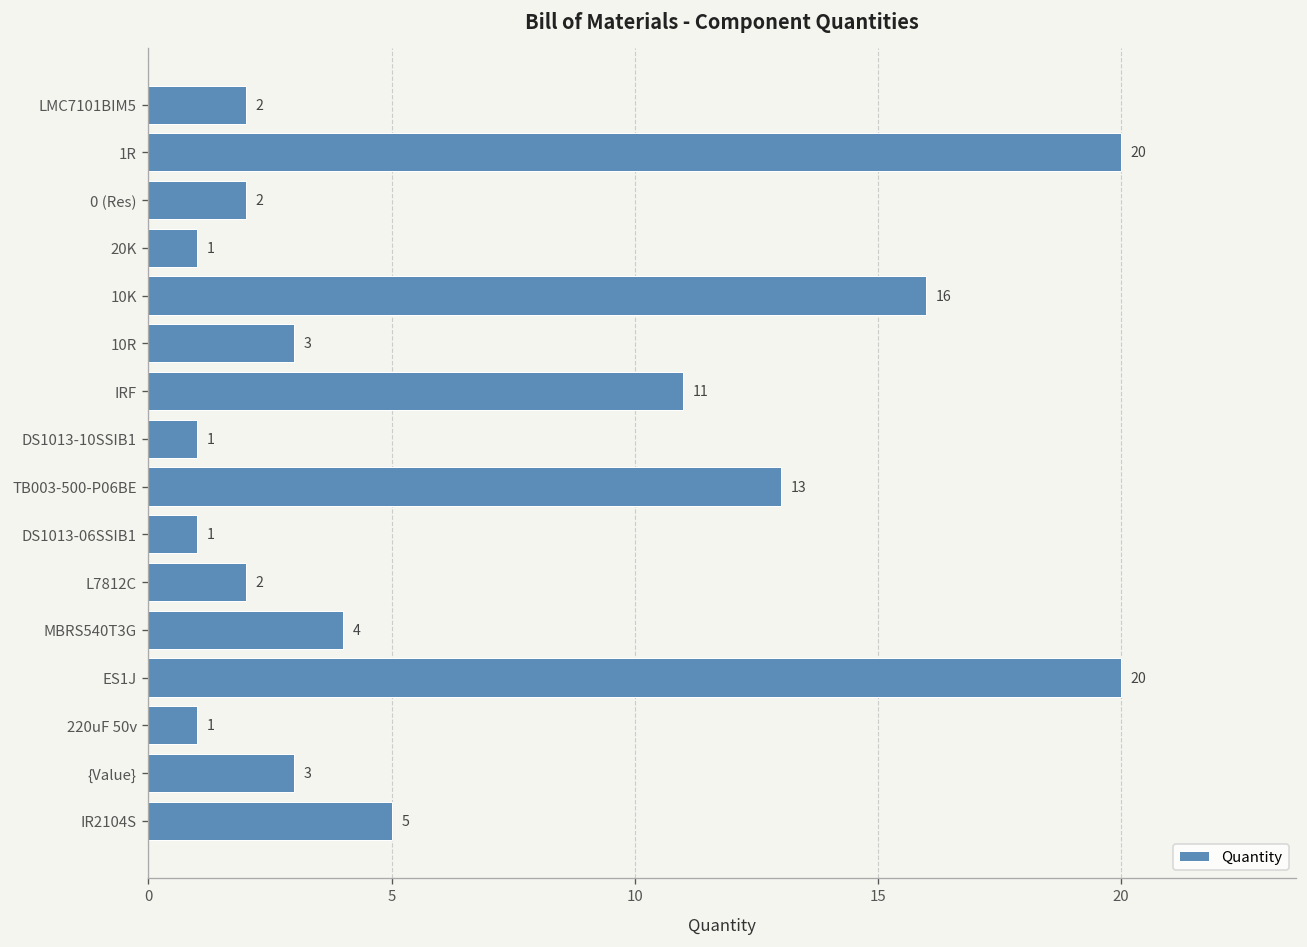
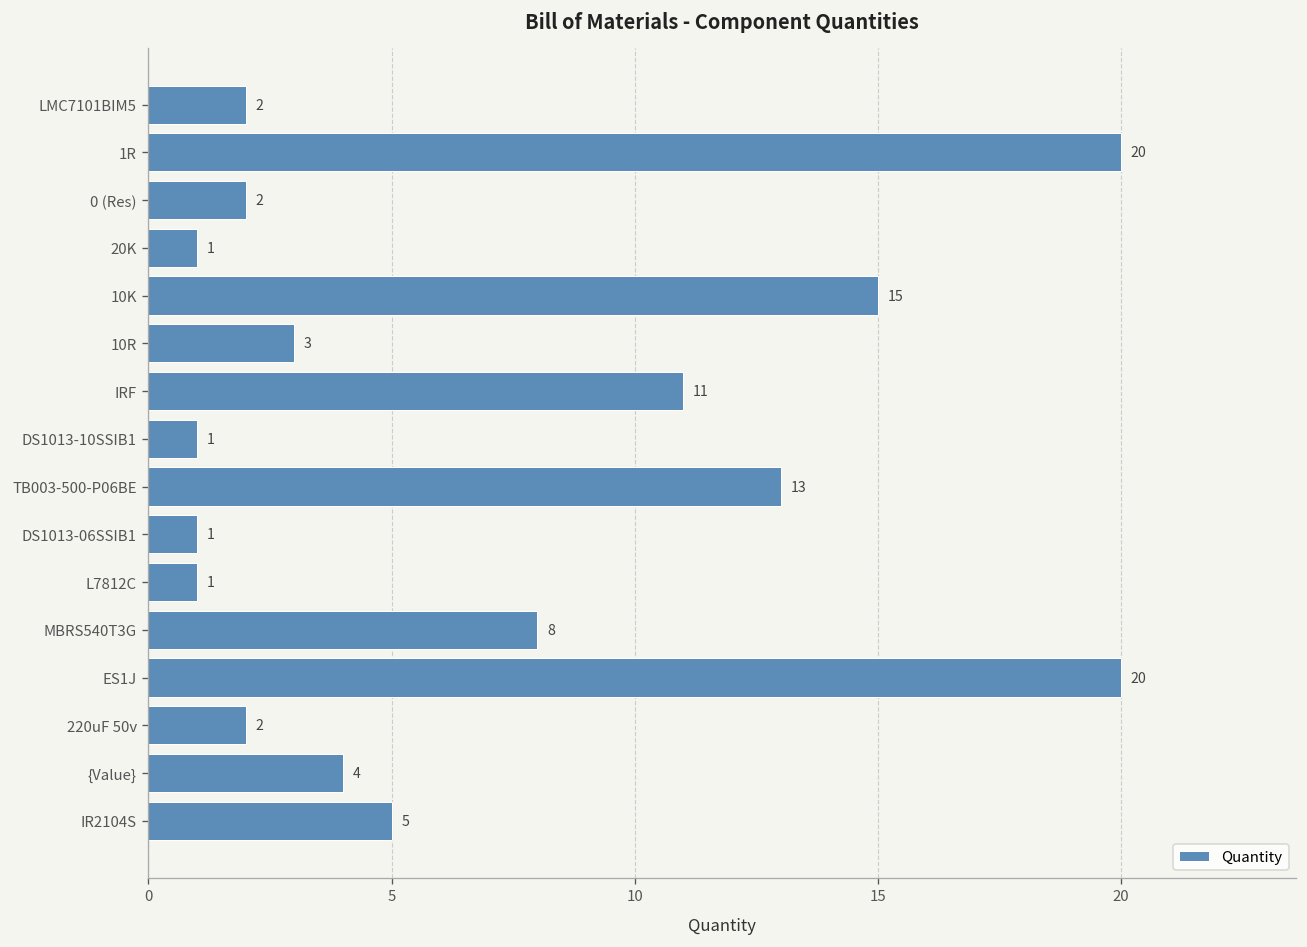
10K: 16 -> 15
L7812C: 2 -> 1
MBRS540T3G: 4 -> 8
220uF 50v: 1 -> 2
{Value}: 3 -> 4
